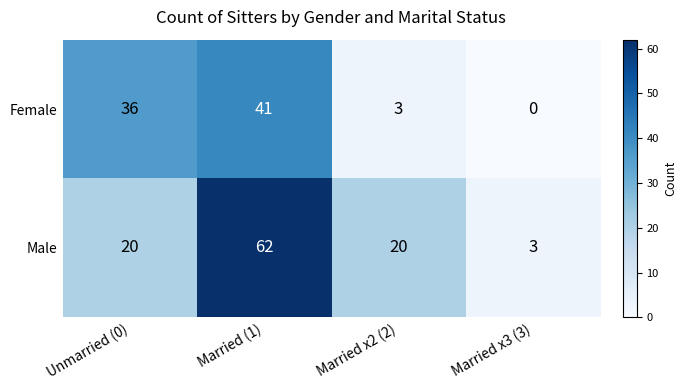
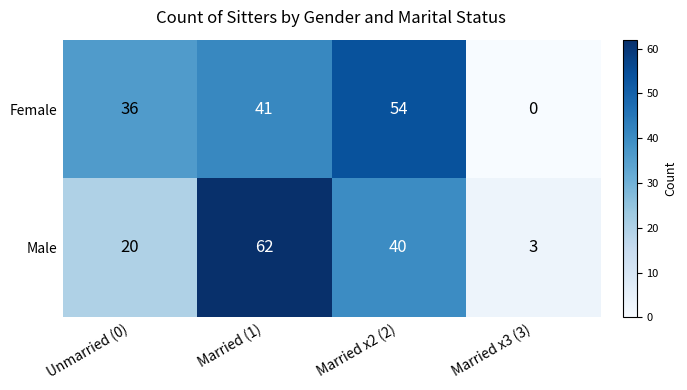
Female, Married x2 (2): 3 -> 54
Male, Married x2 (2): 20 -> 40
